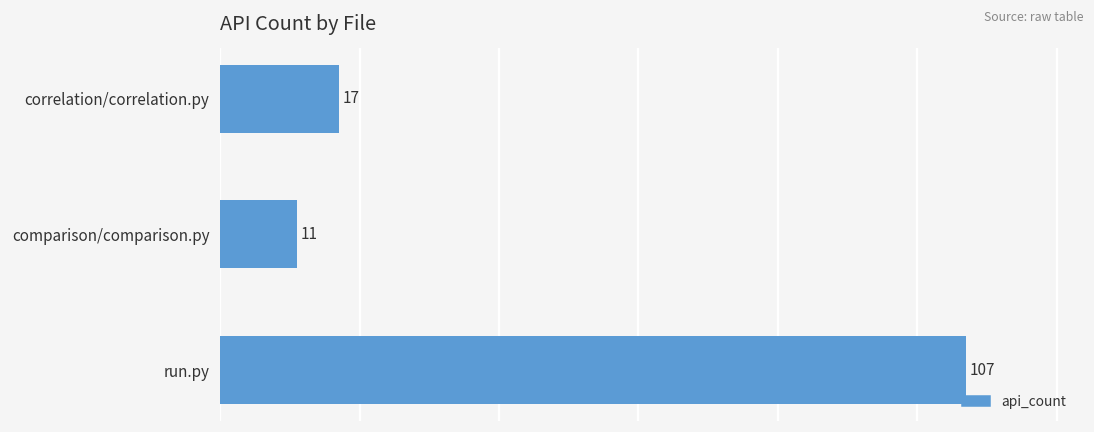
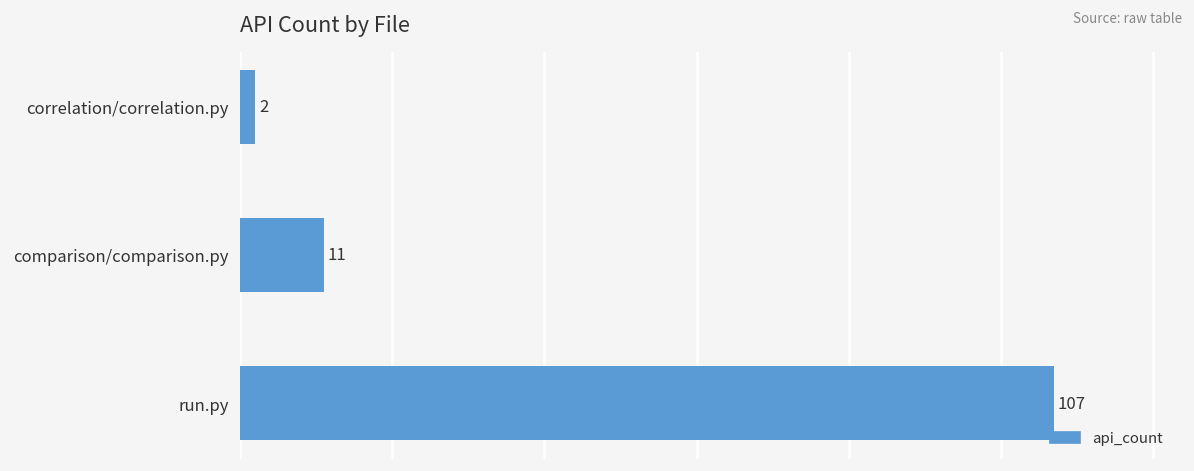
correlation/correlation.py: 17 -> 2
